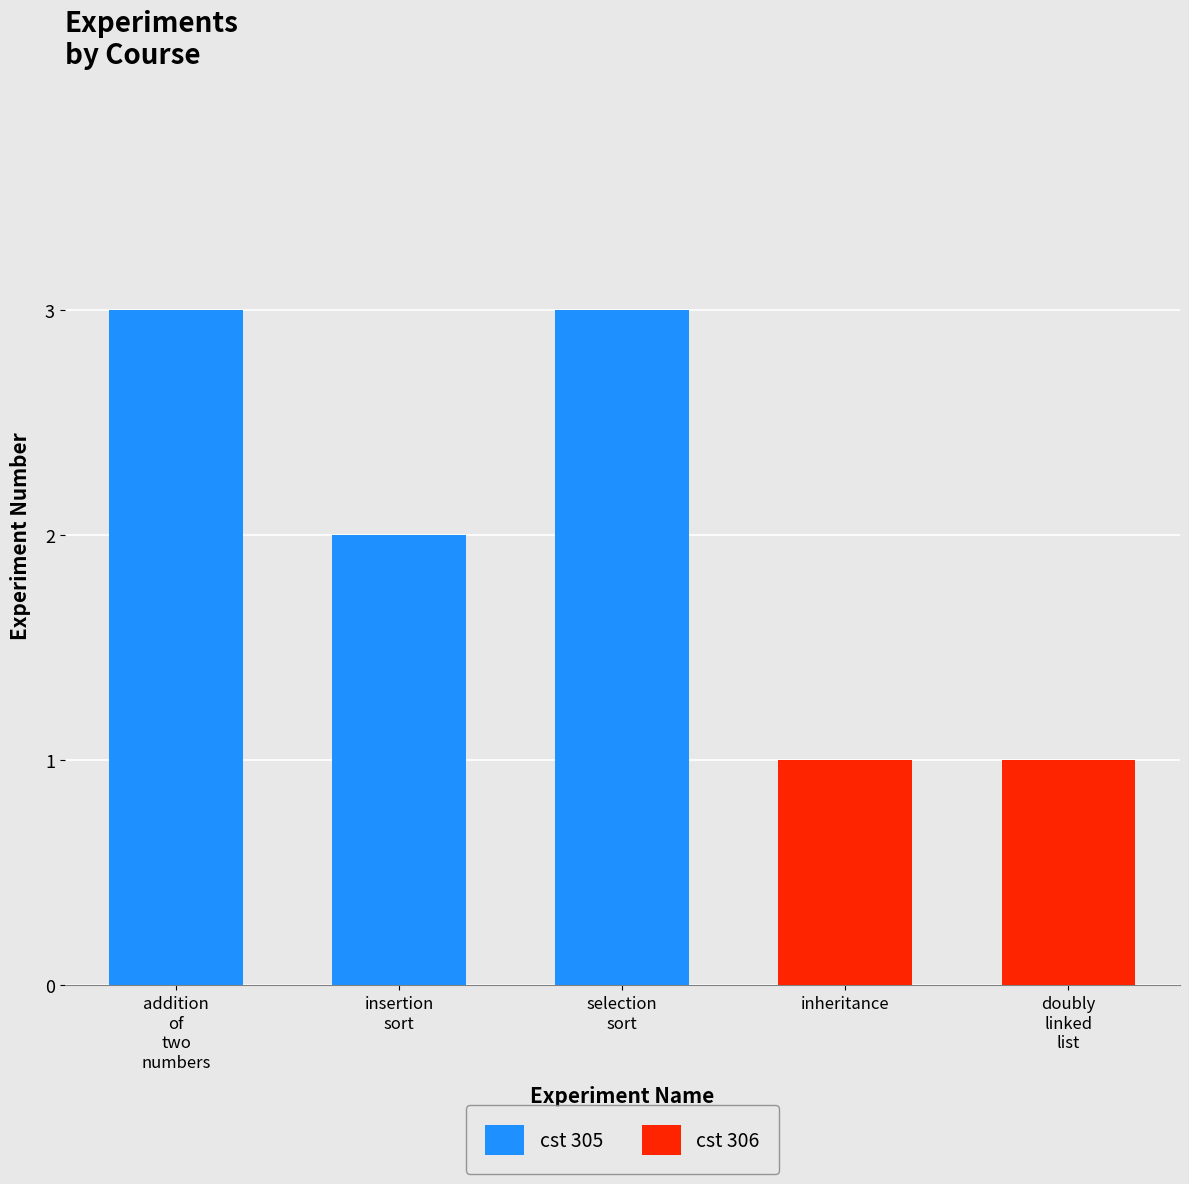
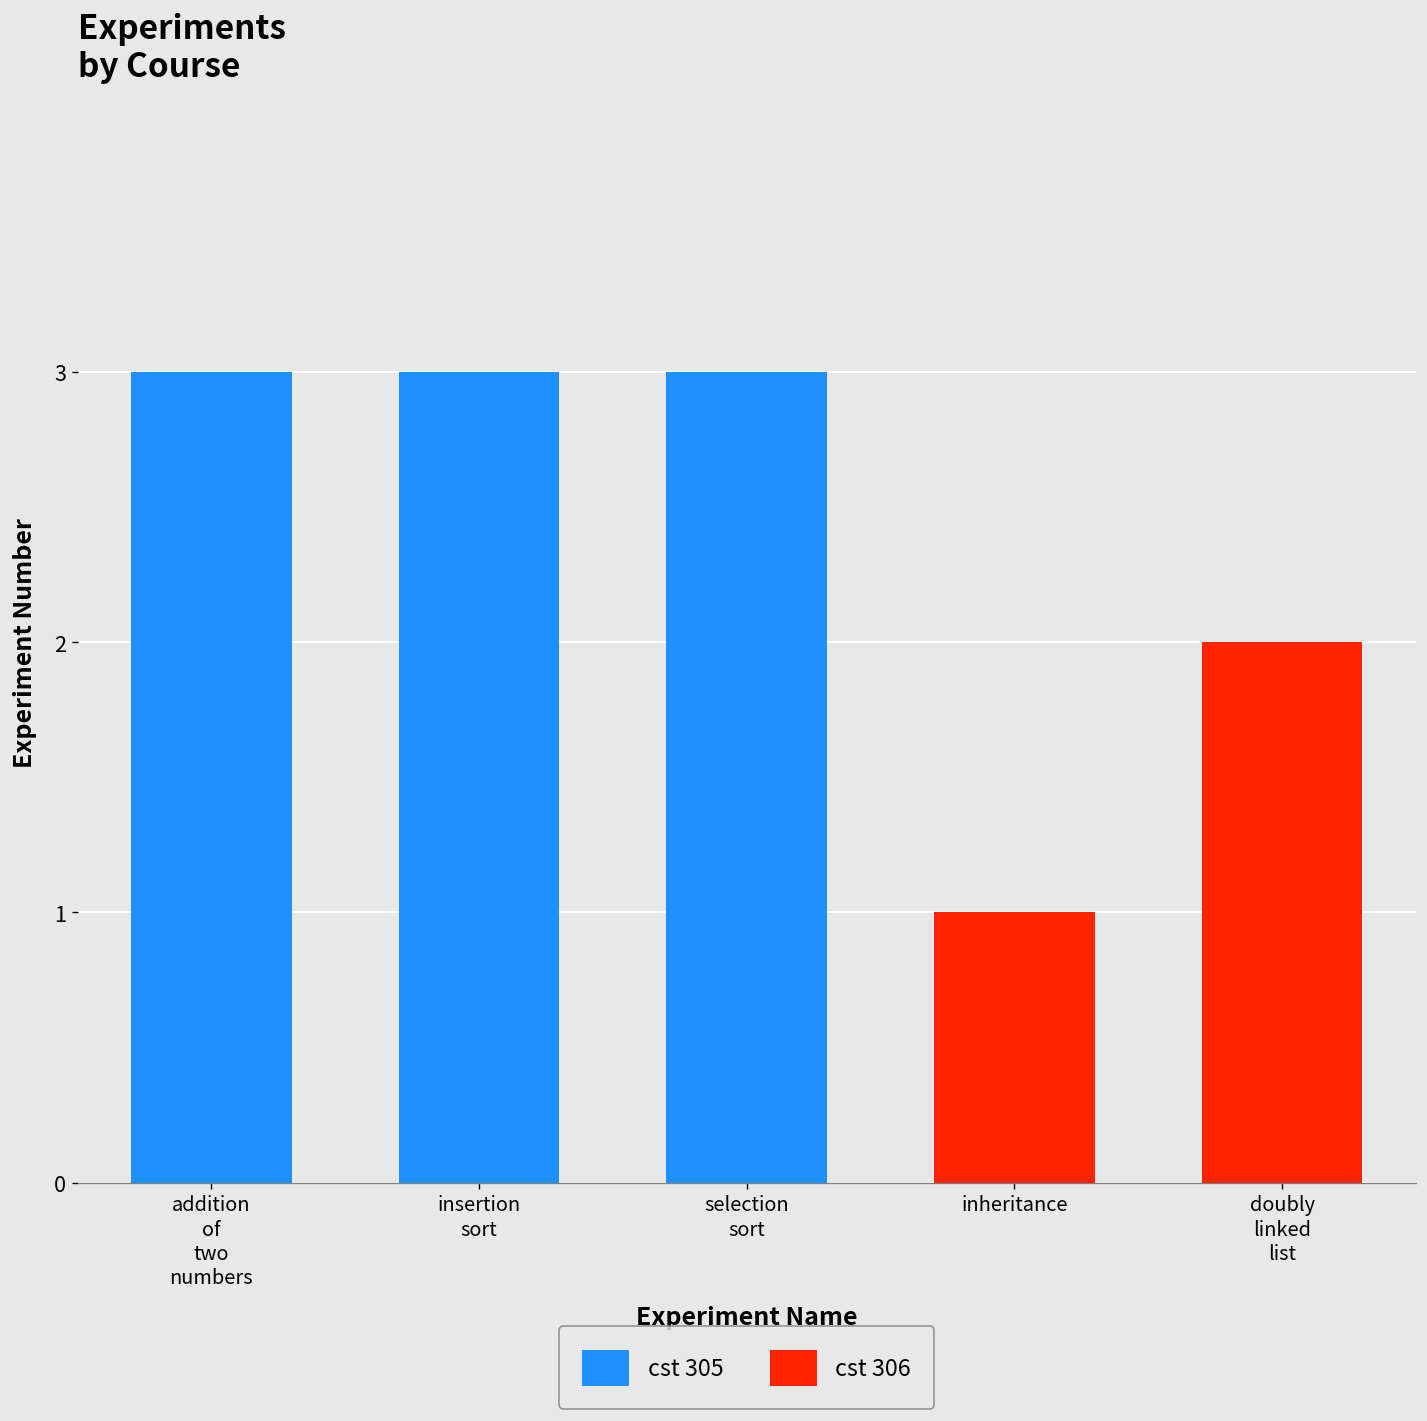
insertion sort: 2 -> 3
doubly linked list: 1 -> 2
